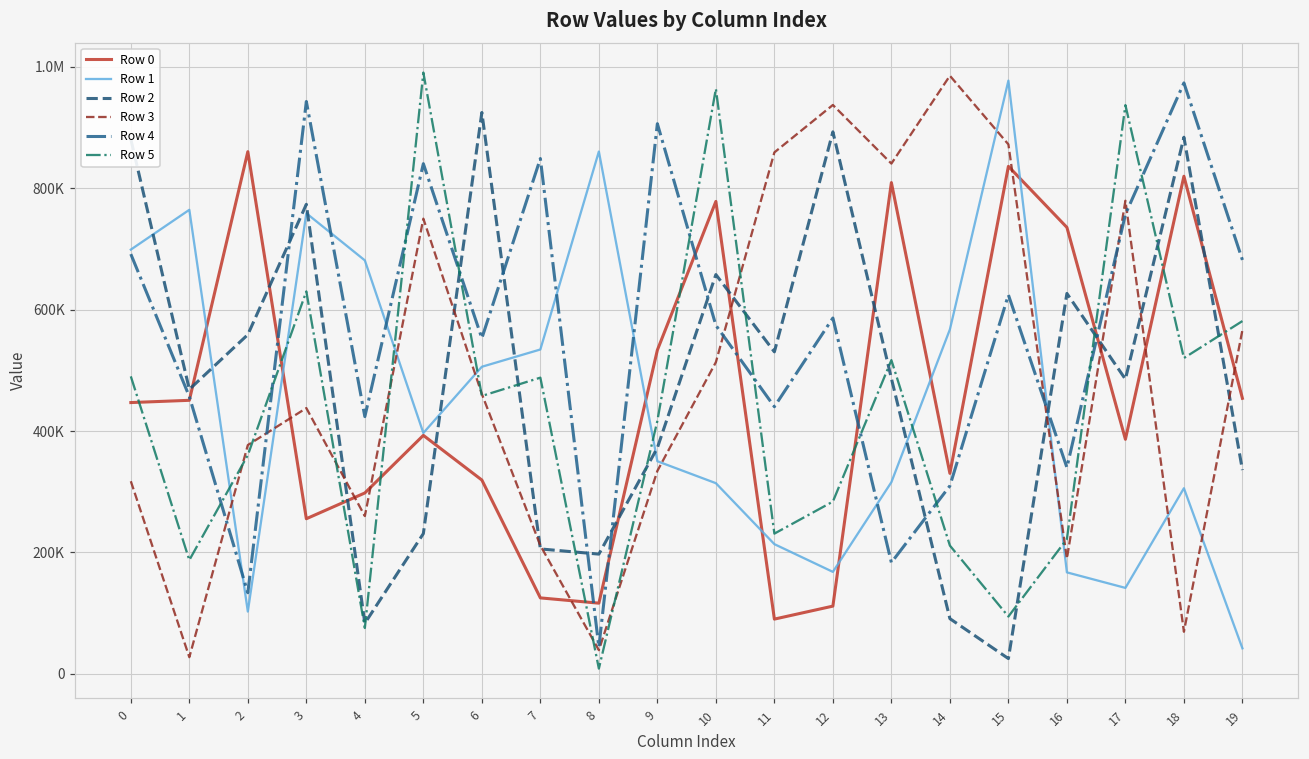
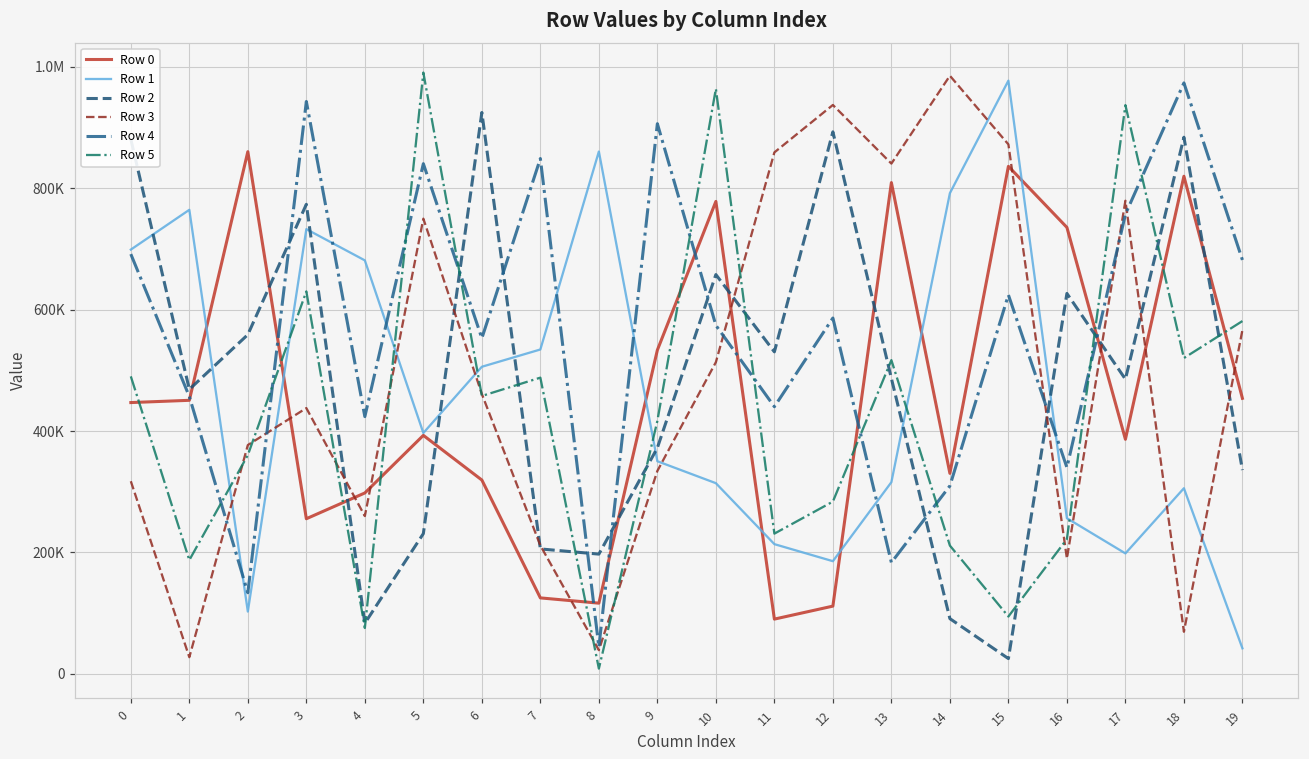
Row 1, 3: 760000 -> 730000
Row 1, 12: 170000 -> 190000
Row 1, 14: 570000 -> 790000
Row 1, 16: 170000 -> 260000
Row 1, 17: 140000 -> 200000
